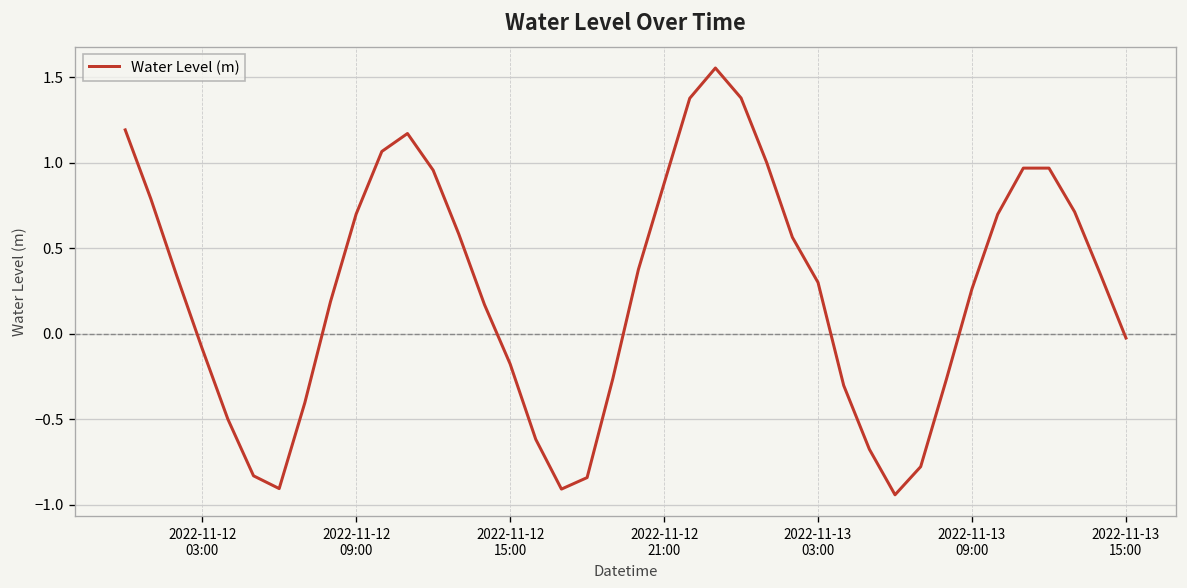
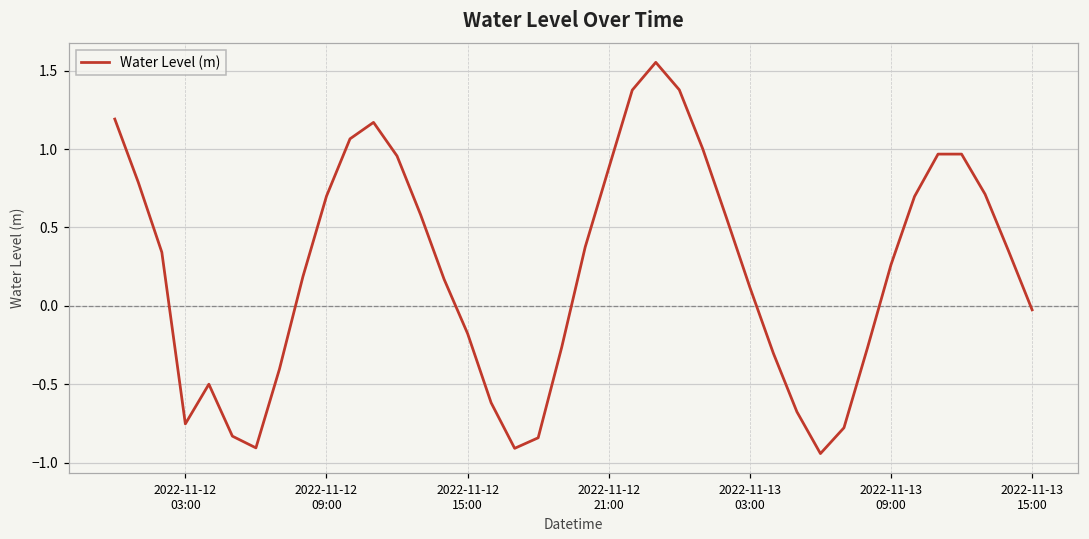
2022-11-12 03:00: -0.09 -> -0.75
2022-11-13 03:00: 0.30 -> 0.12
